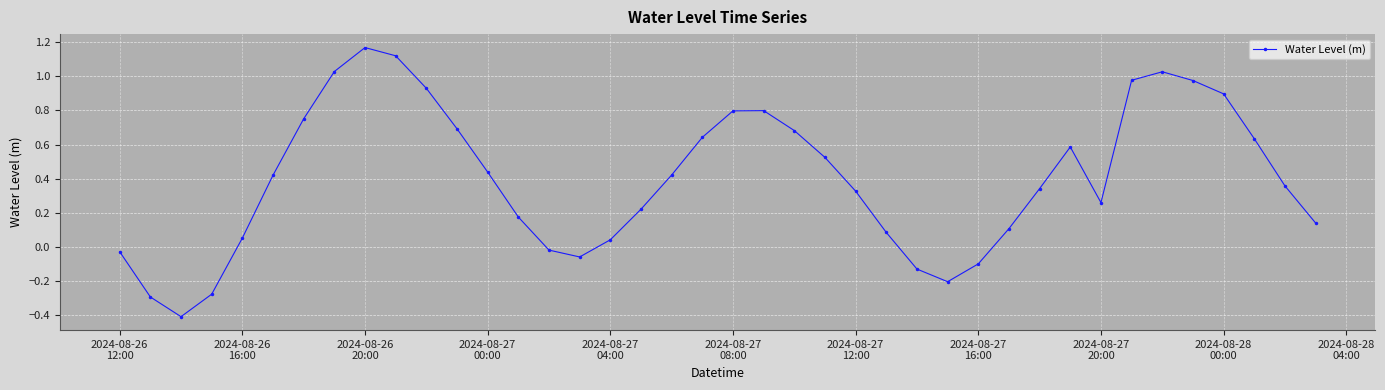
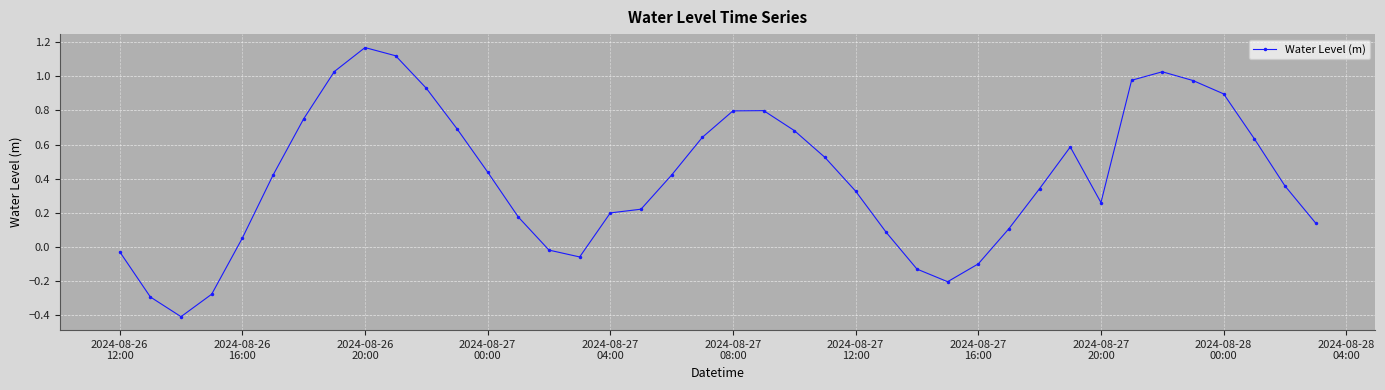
2024-08-27 04:00: 0.04 -> 0.20
